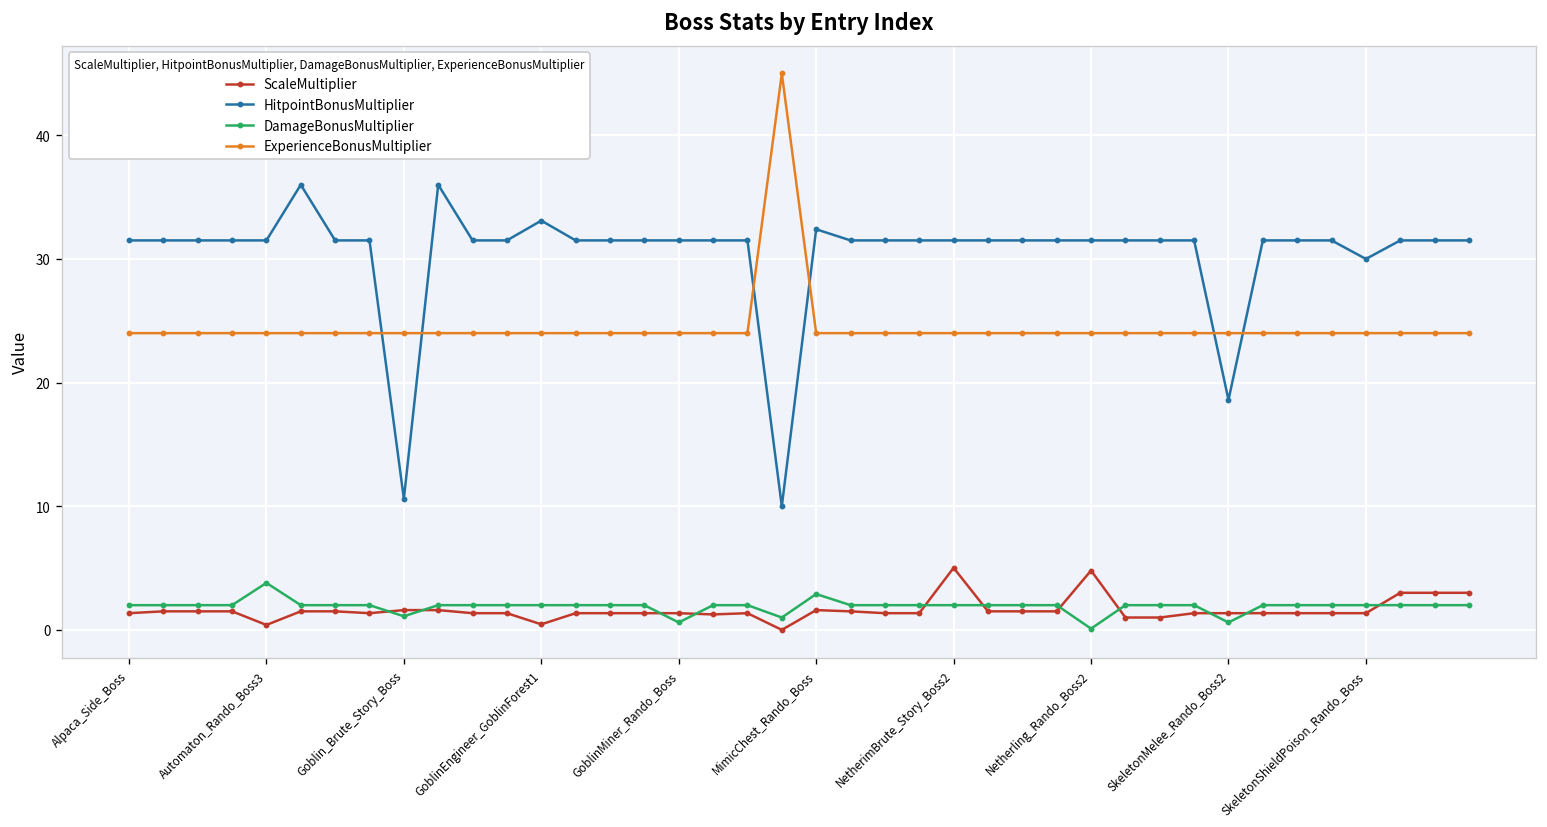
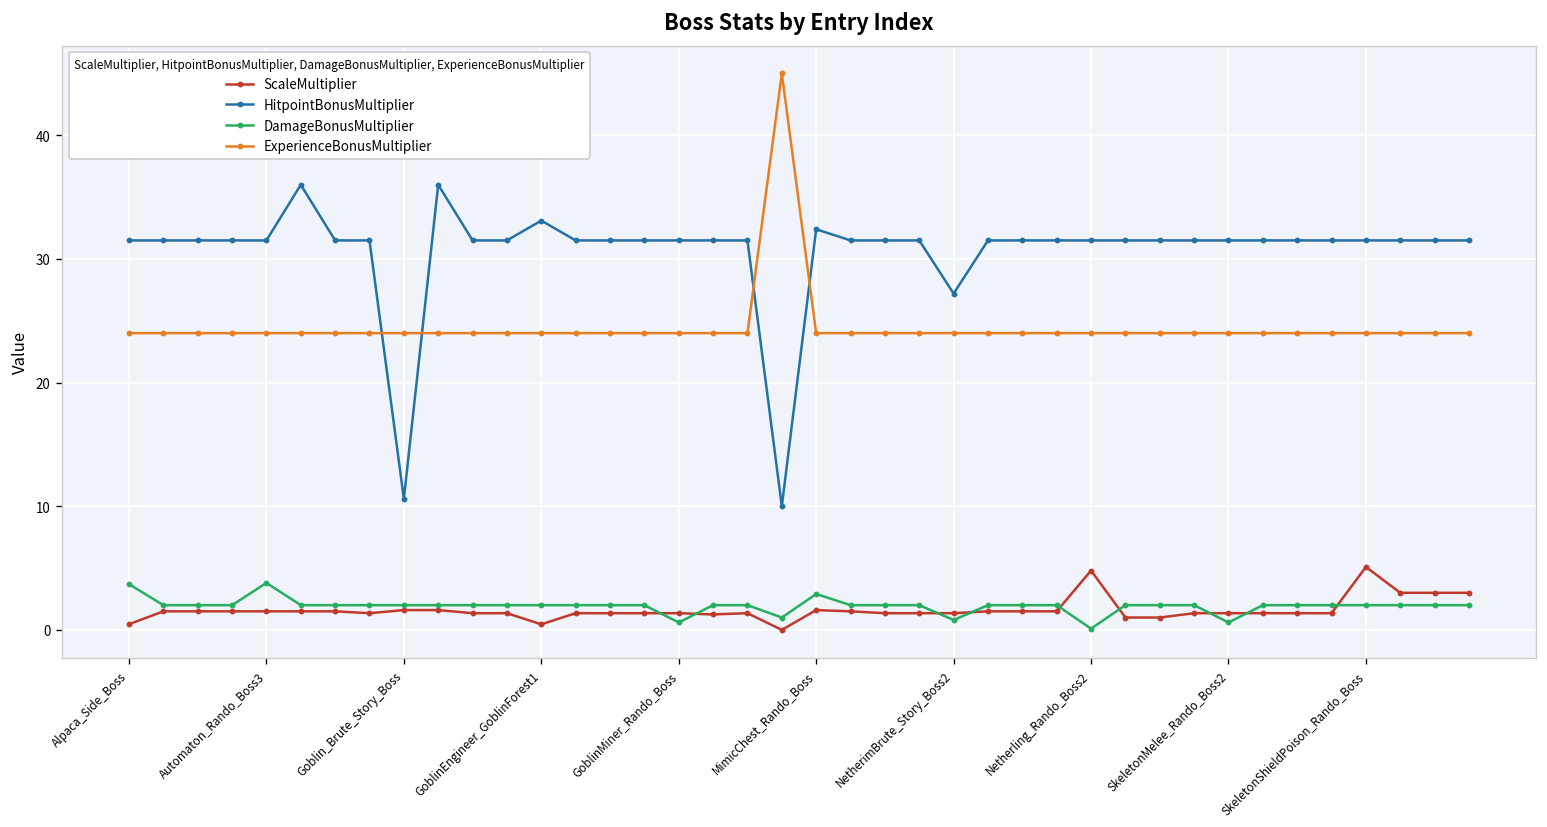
ScaleMultiplier, Alpaca_Side_Boss: 1.4 -> 0.5
DamageBonusMultiplier, Alpaca_Side_Boss: 2.0 -> 3.7
ScaleMultiplier, Automaton_Rando_Boss3: 0.4 -> 1.5
DamageBonusMultiplier, Goblin_Brute_Story_Boss: 1.1 -> 2.0
ScaleMultiplier, NetherimBrute_Story_Boss2: 5.0 -> 1.4
HitpointBonusMultiplier, NetherimBrute_Story_Boss2: 31.5 -> 27.2
DamageBonusMultiplier, NetherimBrute_Story_Boss2: 2.0 -> 0.8
HitpointBonusMultiplier, SkeletonMelee_Rando_Boss2: 18.6 -> 31.5
ScaleMultiplier, SkeletonShieldPoison_Rando_Boss: 1.4 -> 5.1
HitpointBonusMultiplier, SkeletonShieldPoison_Rando_Boss: 30.0 -> 31.5
